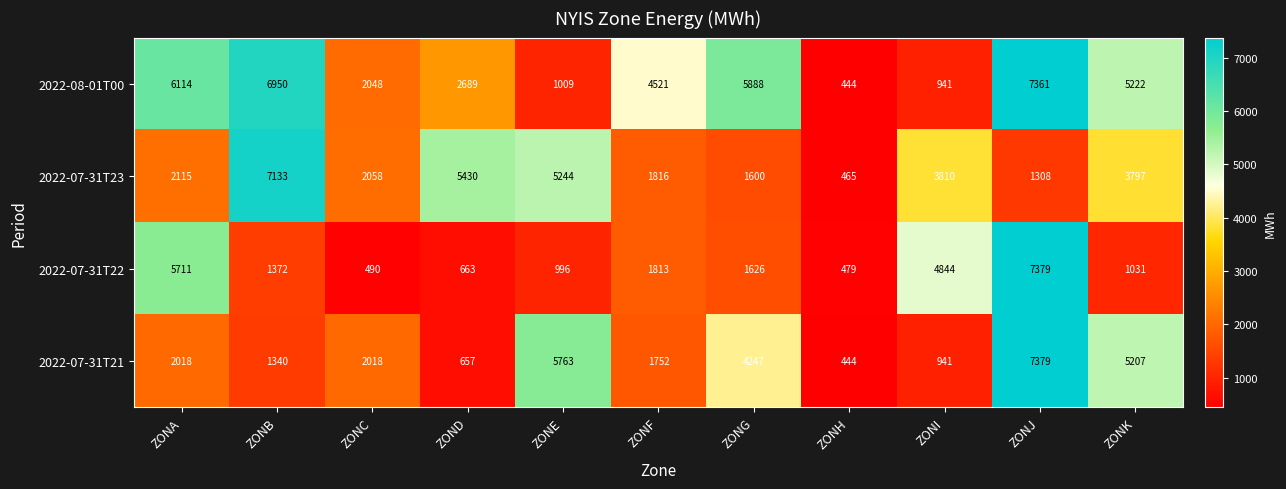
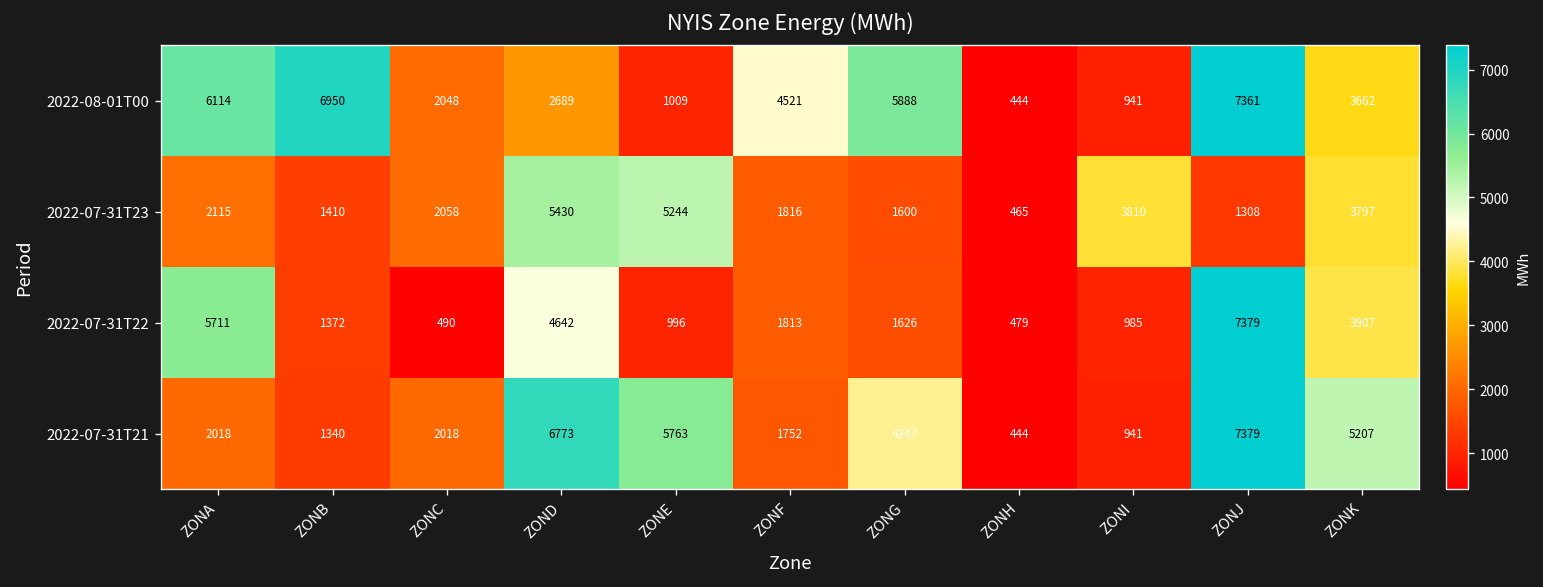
2022-08-01T00, ZONK: 5222 -> 3662
2022-07-31T23, ZONB: 7133 -> 1410
2022-07-31T22, ZOND: 663 -> 4642
2022-07-31T22, ZONI: 4844 -> 985
2022-07-31T22, ZONK: 1031 -> 3907
2022-07-31T21, ZOND: 657 -> 6773
